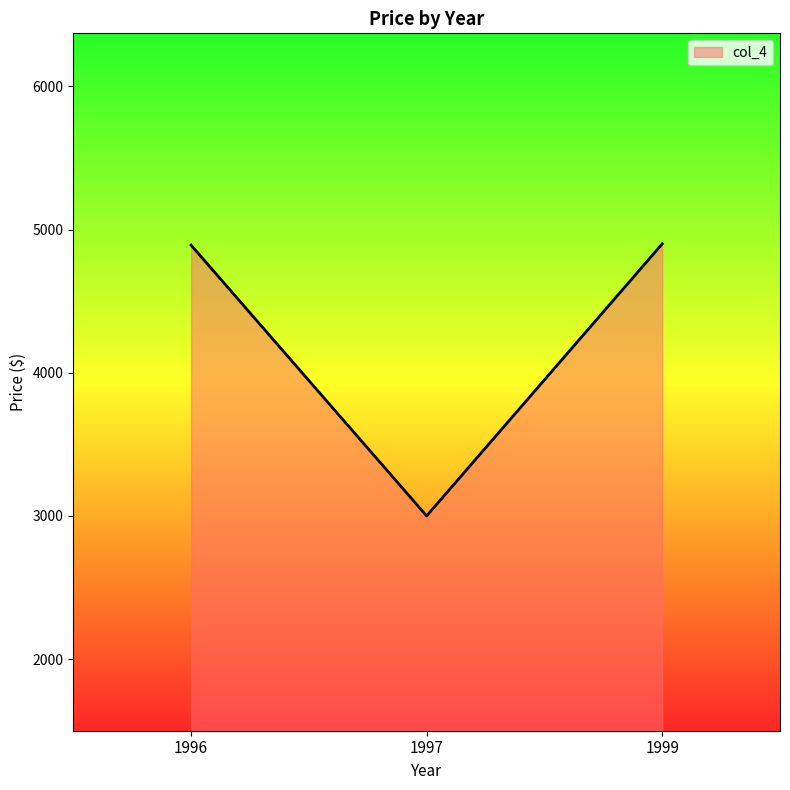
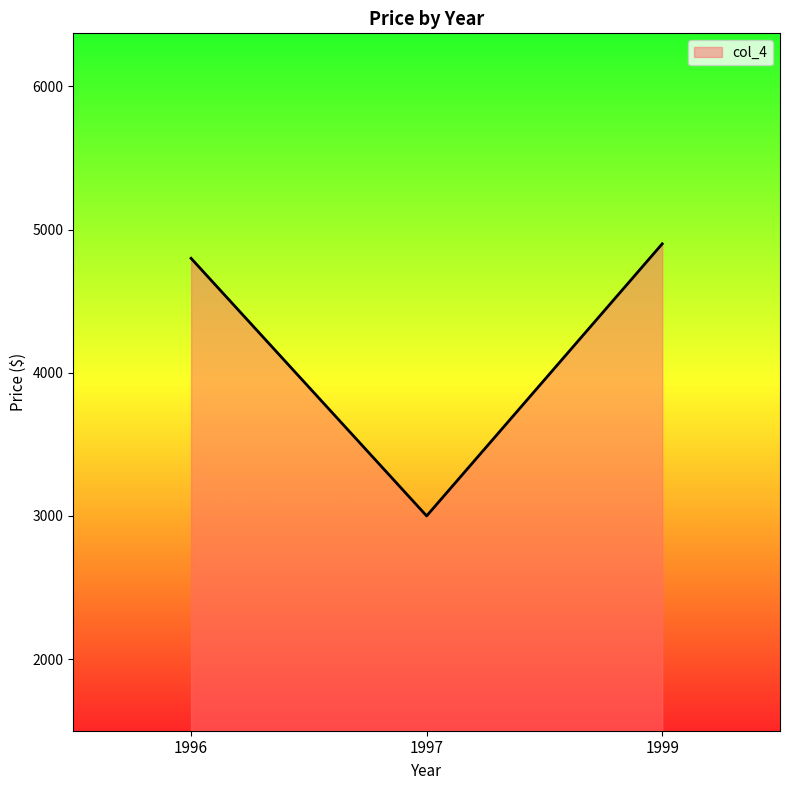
1996: 4890 -> 4800
